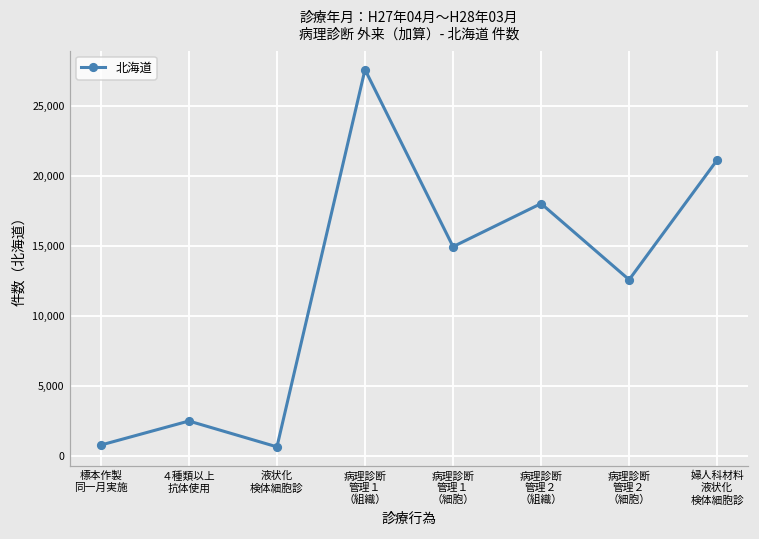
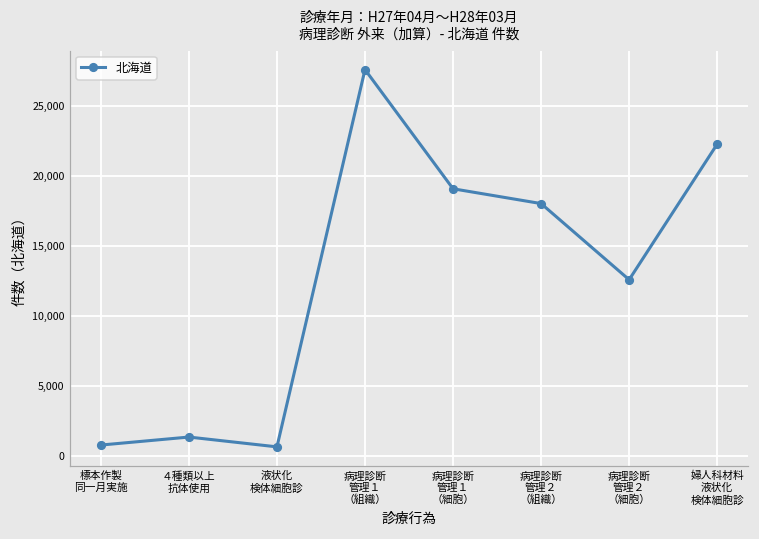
４種類以上 抗体使用: 2,500 -> 1,400
病理診断 管理１ （細胞）: 15,000 -> 19,100
婦人科材料 液状化 検体細胞診: 21,200 -> 22,300
